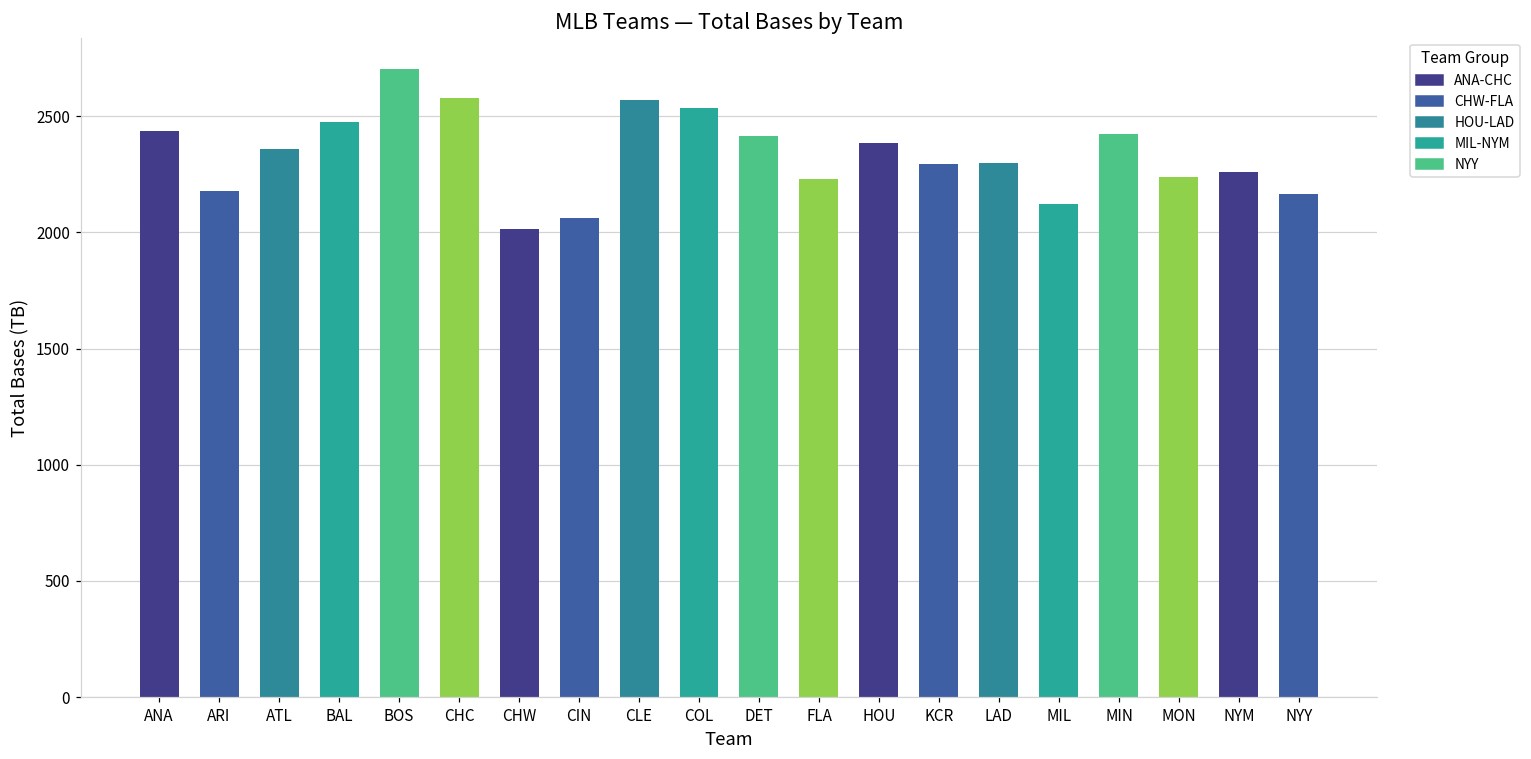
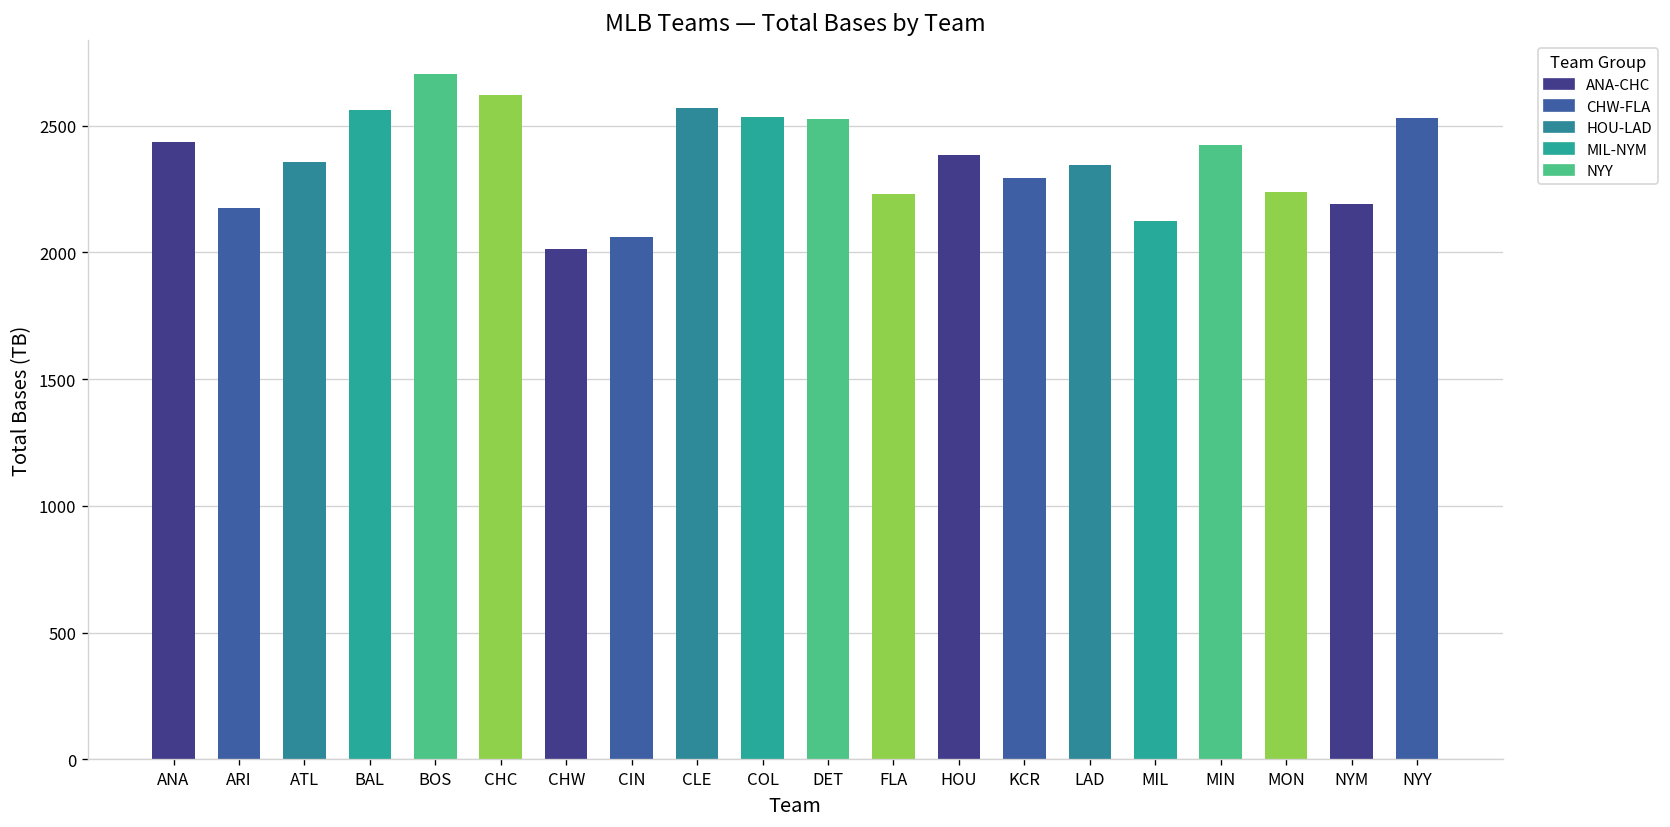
BAL: 2480 -> 2560
CHC: 2580 -> 2620
DET: 2410 -> 2530
LAD: 2300 -> 2350
NYM: 2260 -> 2190
NYY: 2160 -> 2530
